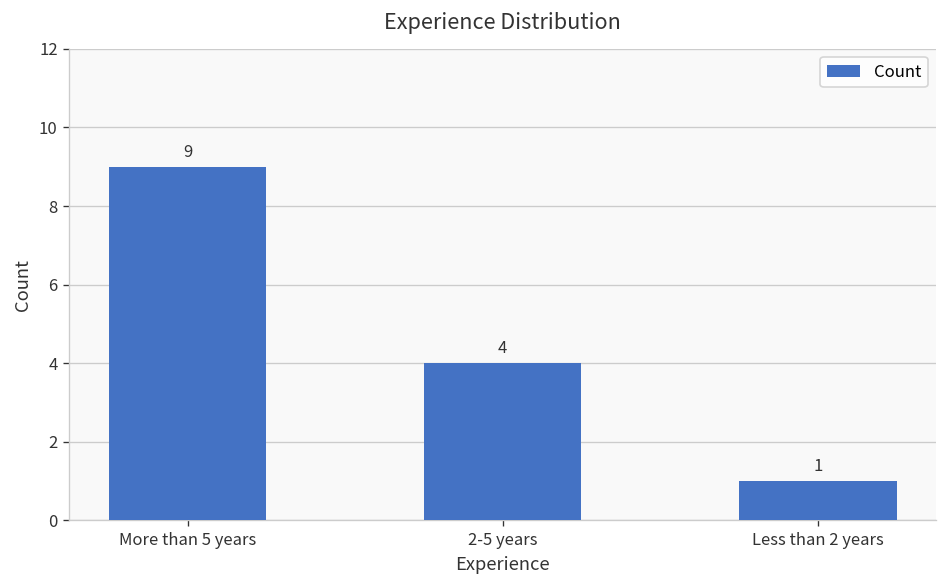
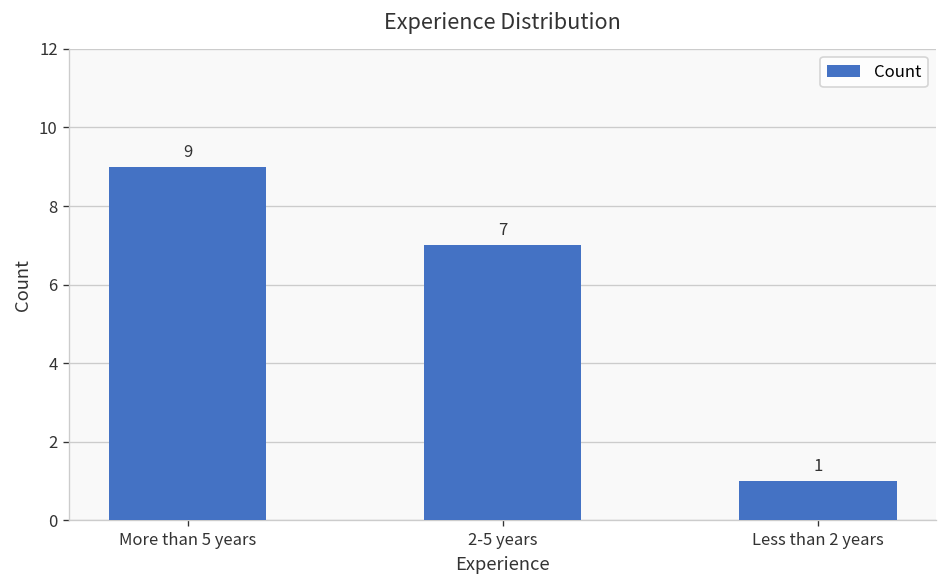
2-5 years: 4 -> 7
